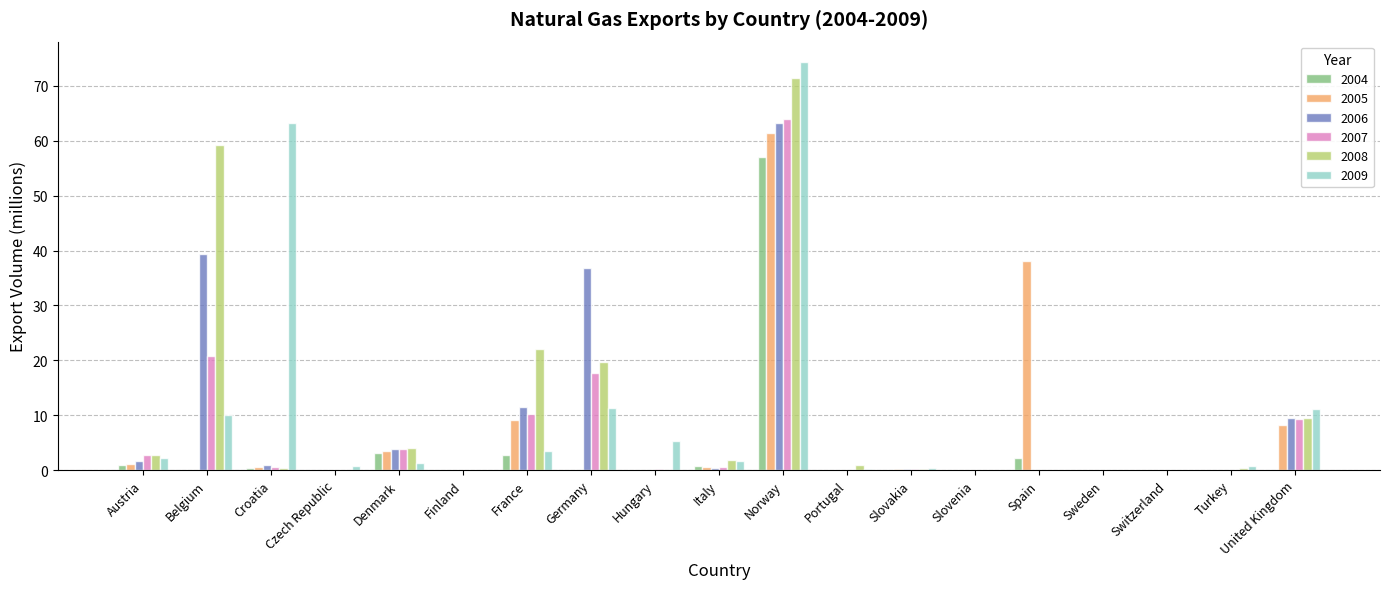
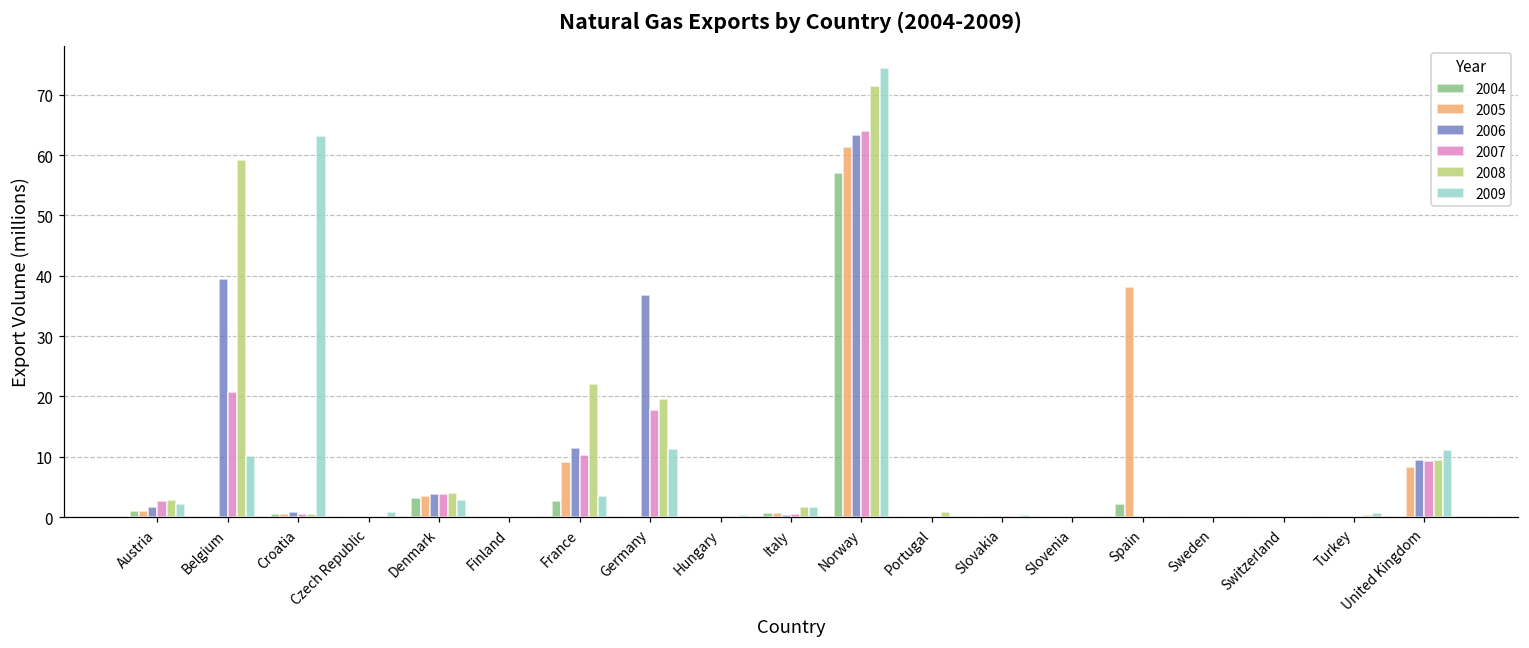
2009, Denmark: 1 -> 3
2009, Hungary: 5 -> 0
